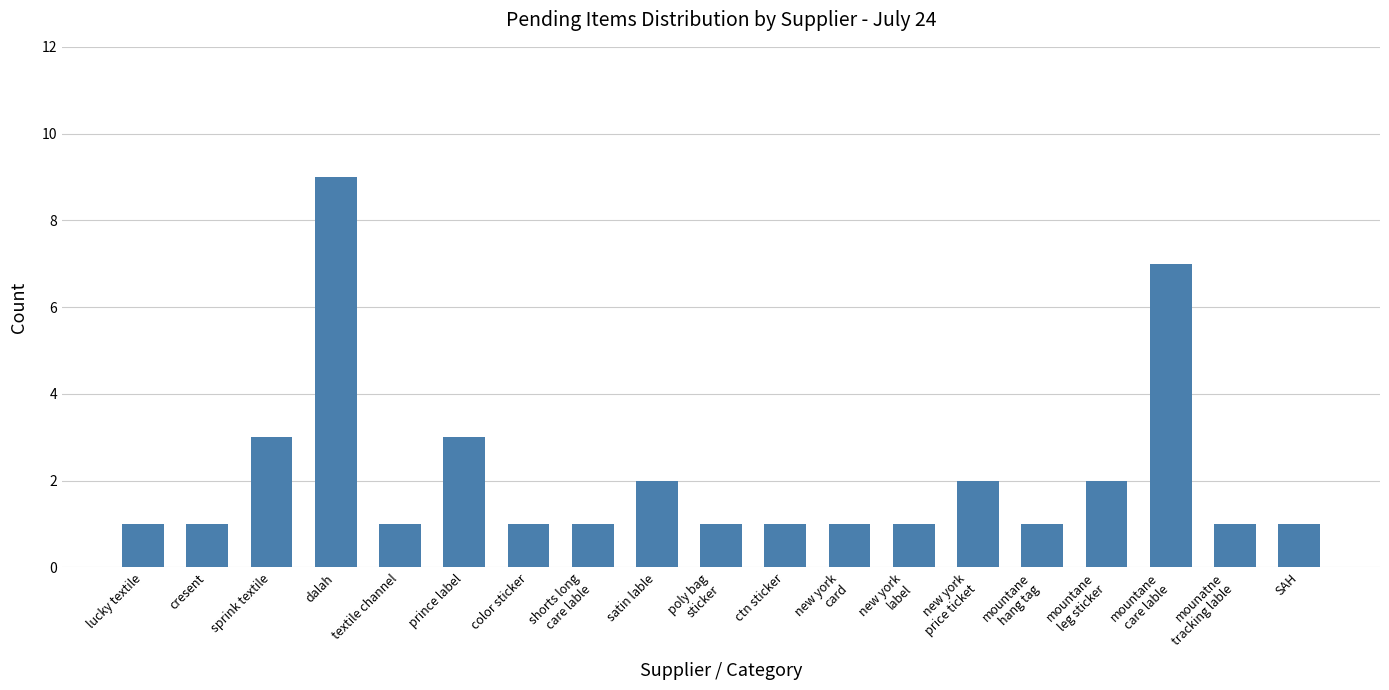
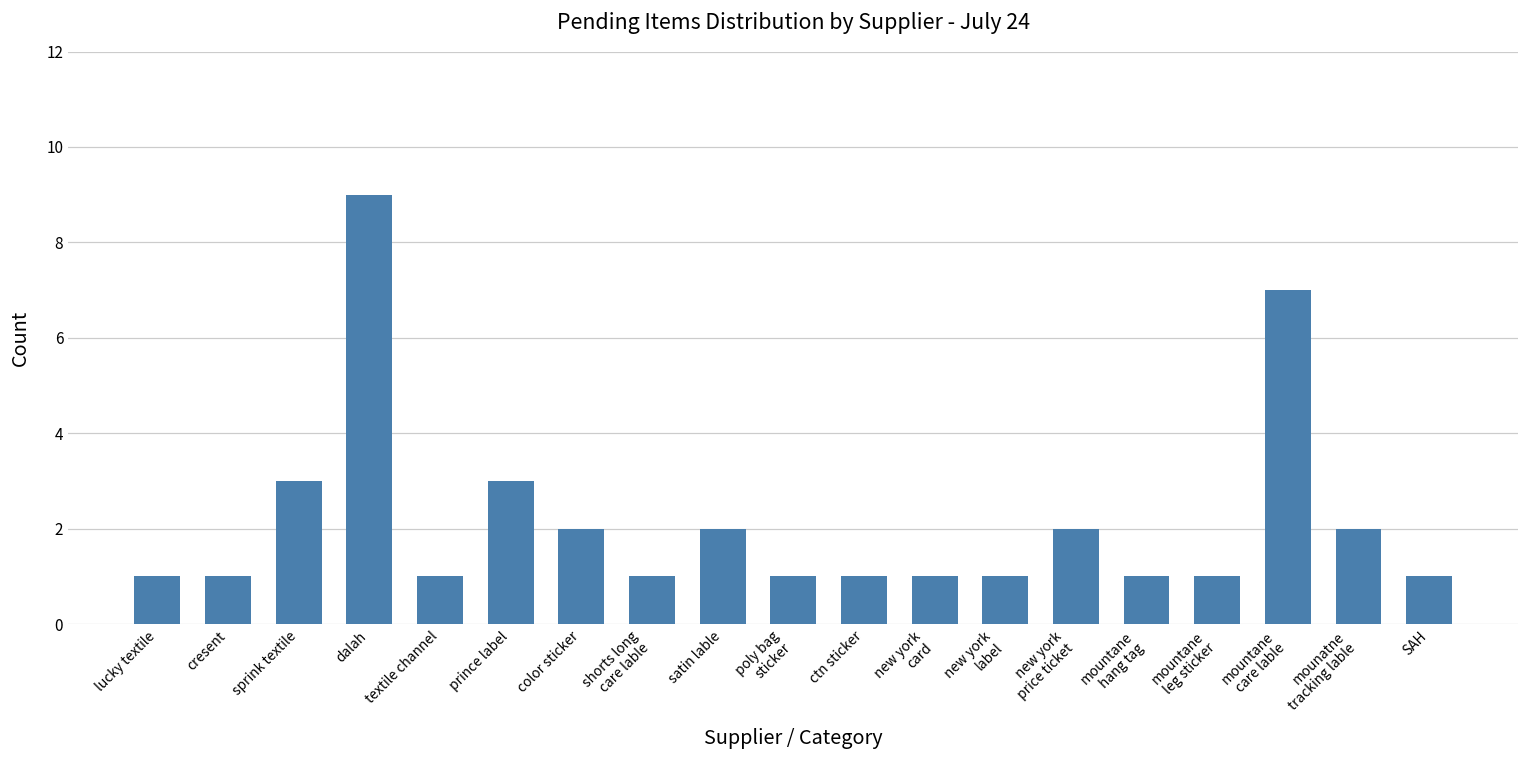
color sticker: 1 -> 2
mountane leg sticker: 2 -> 1
mounatne tracking lable: 1 -> 2
